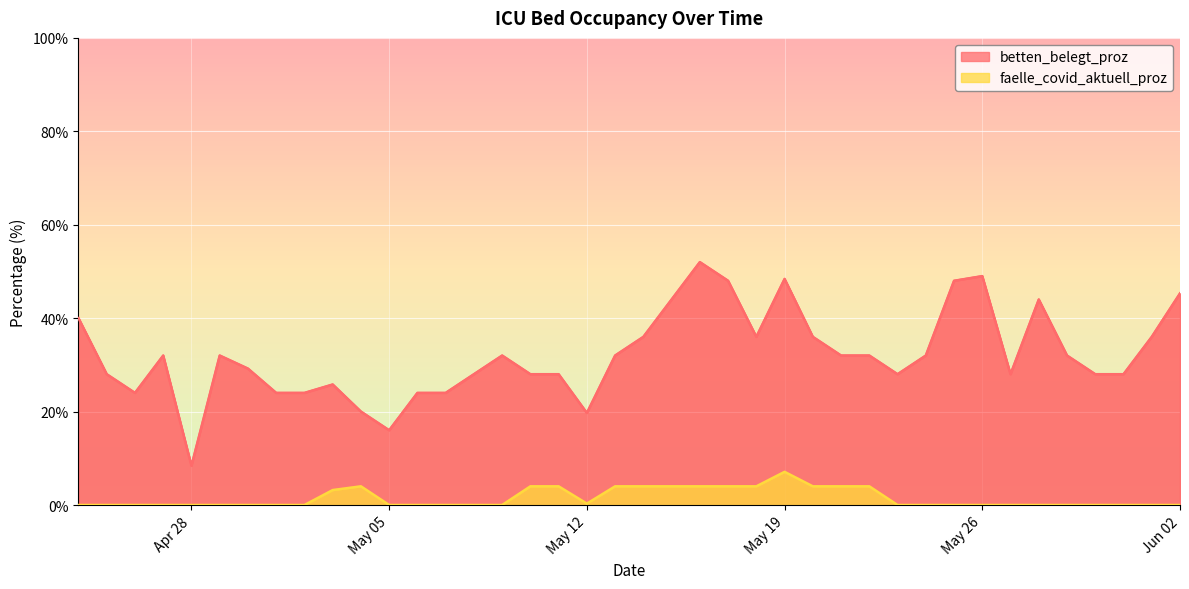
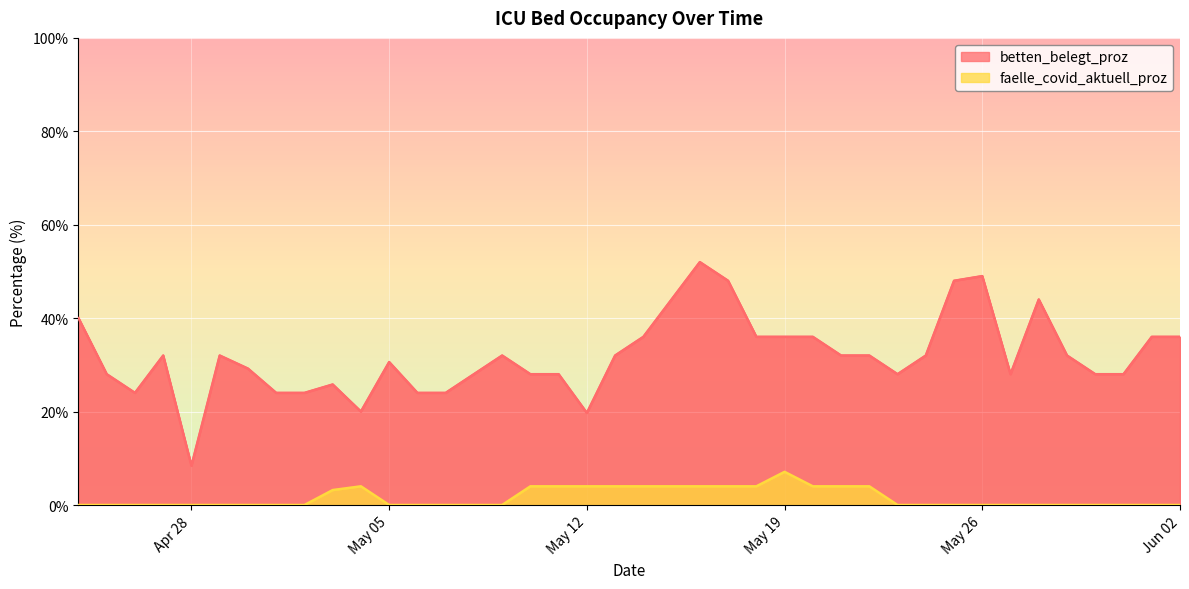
betten_belegt_proz, May 05: 16% -> 31%
faelle_covid_aktuell_proz, May 12: 0% -> 4%
betten_belegt_proz, May 19: 48% -> 36%
betten_belegt_proz, Jun 02: 45% -> 36%
